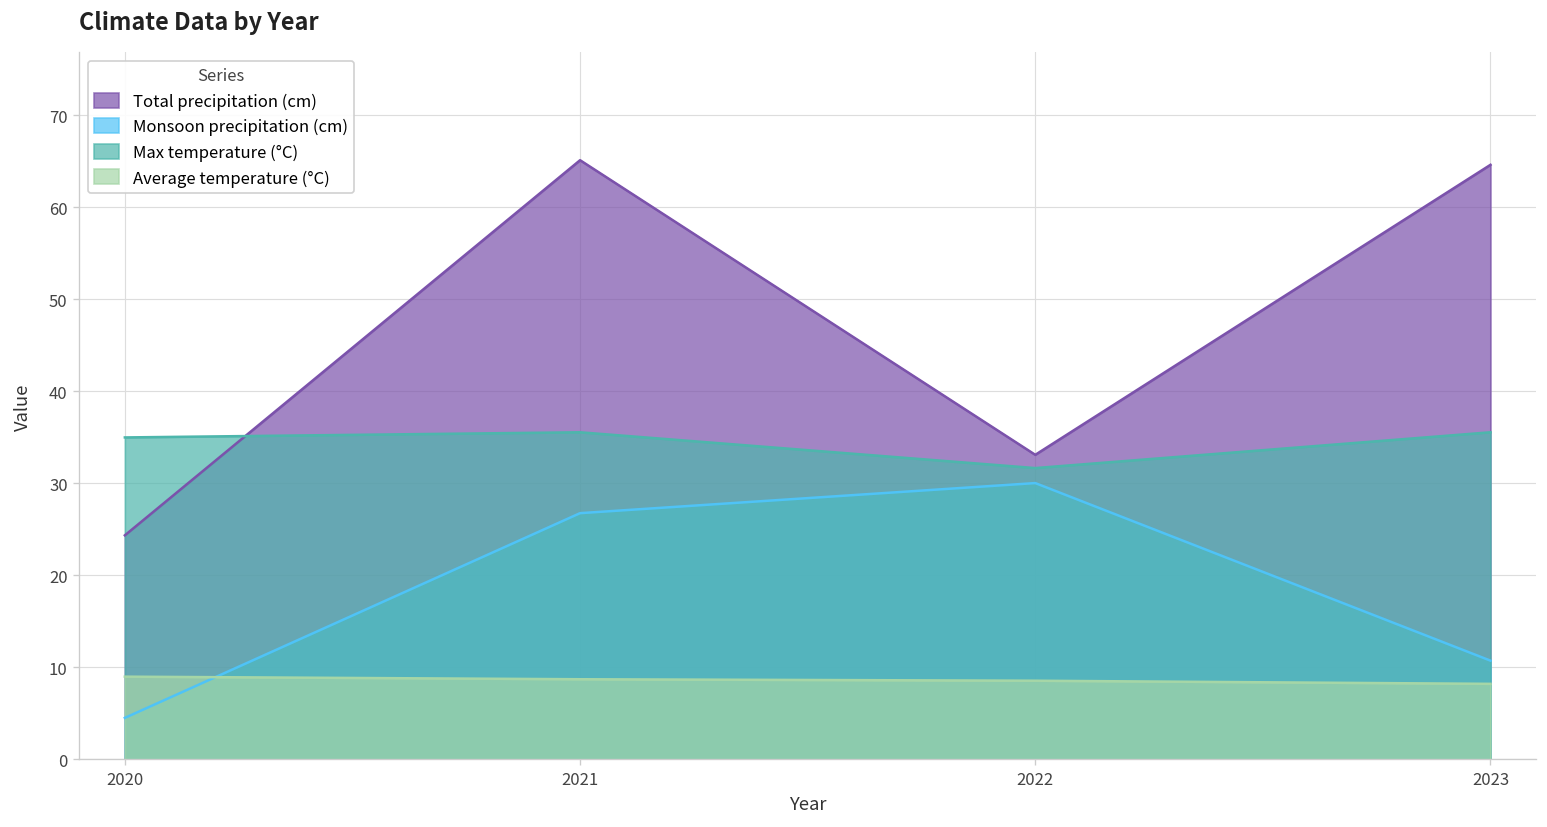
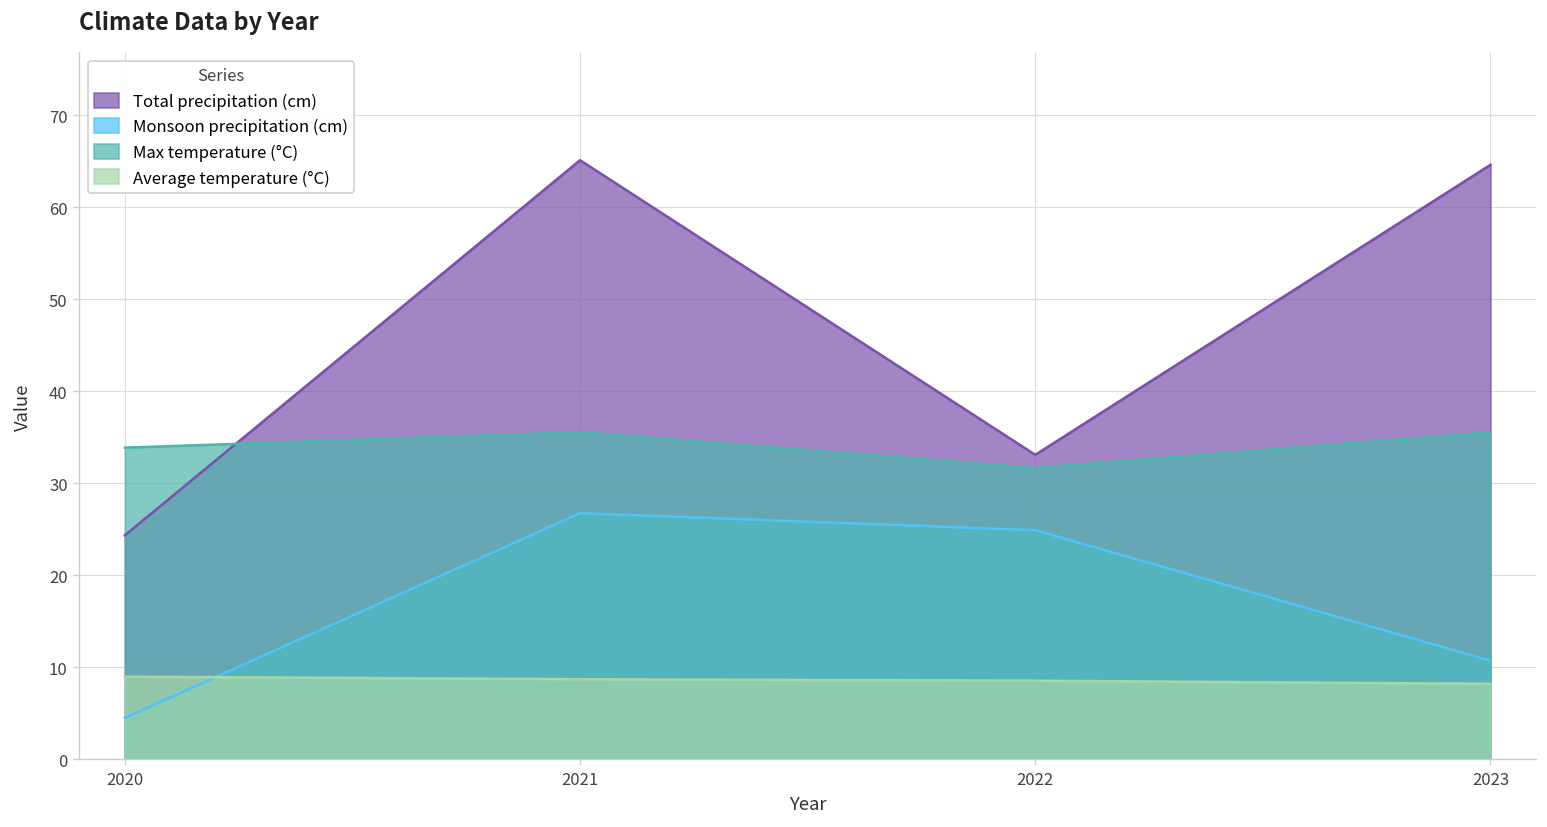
Max temperature (°C), 2020: 35 -> 34
Monsoon precipitation (cm), 2022: 30 -> 25
